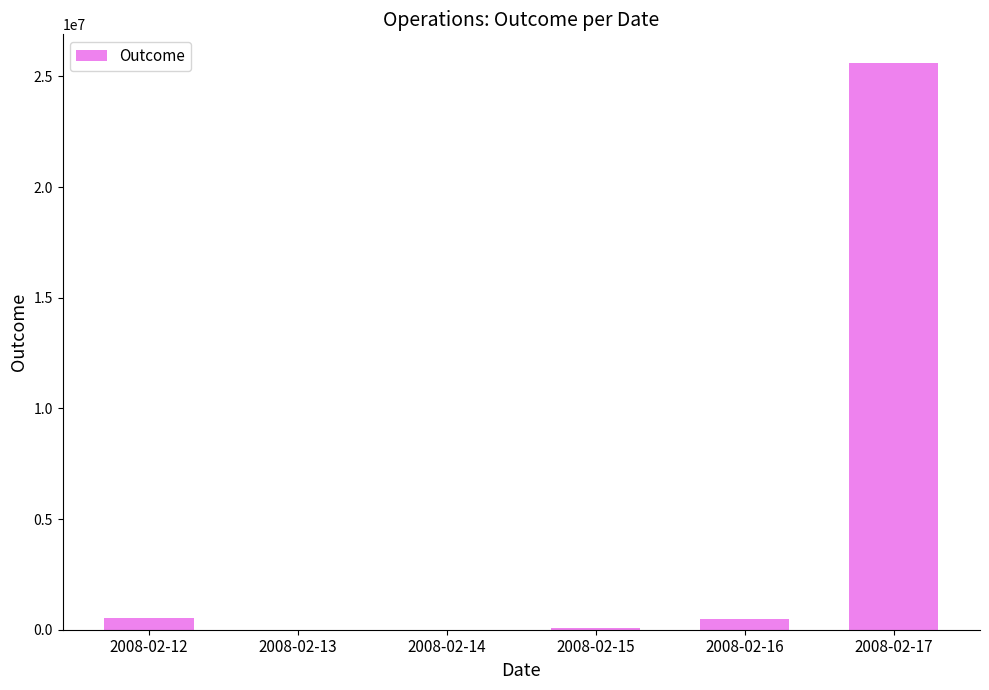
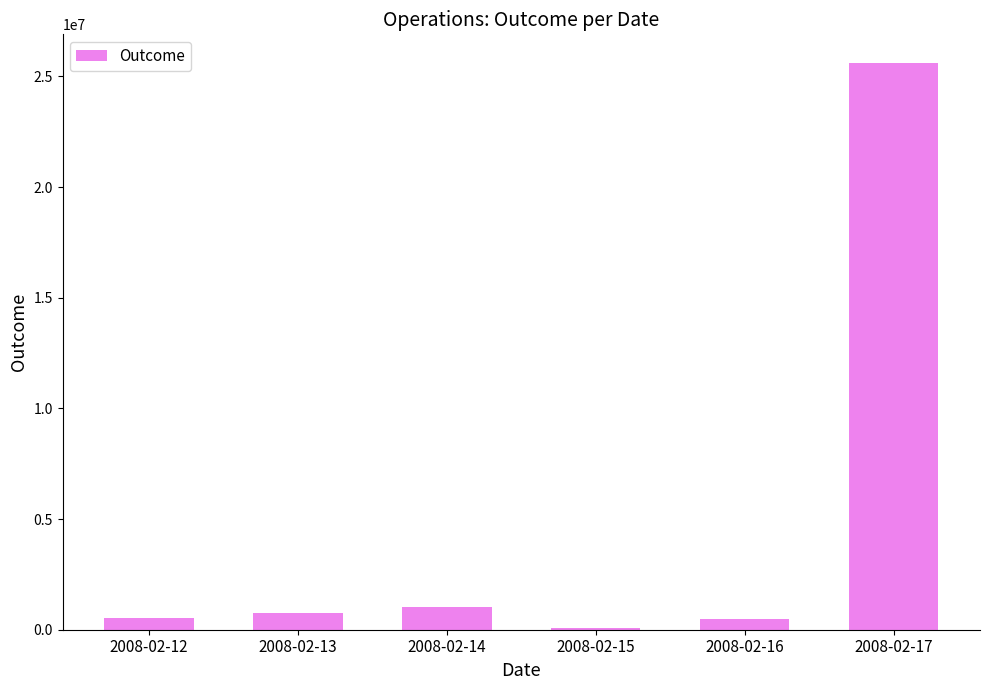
2008-02-13: 0 -> 800000
2008-02-14: 0 -> 1000000
